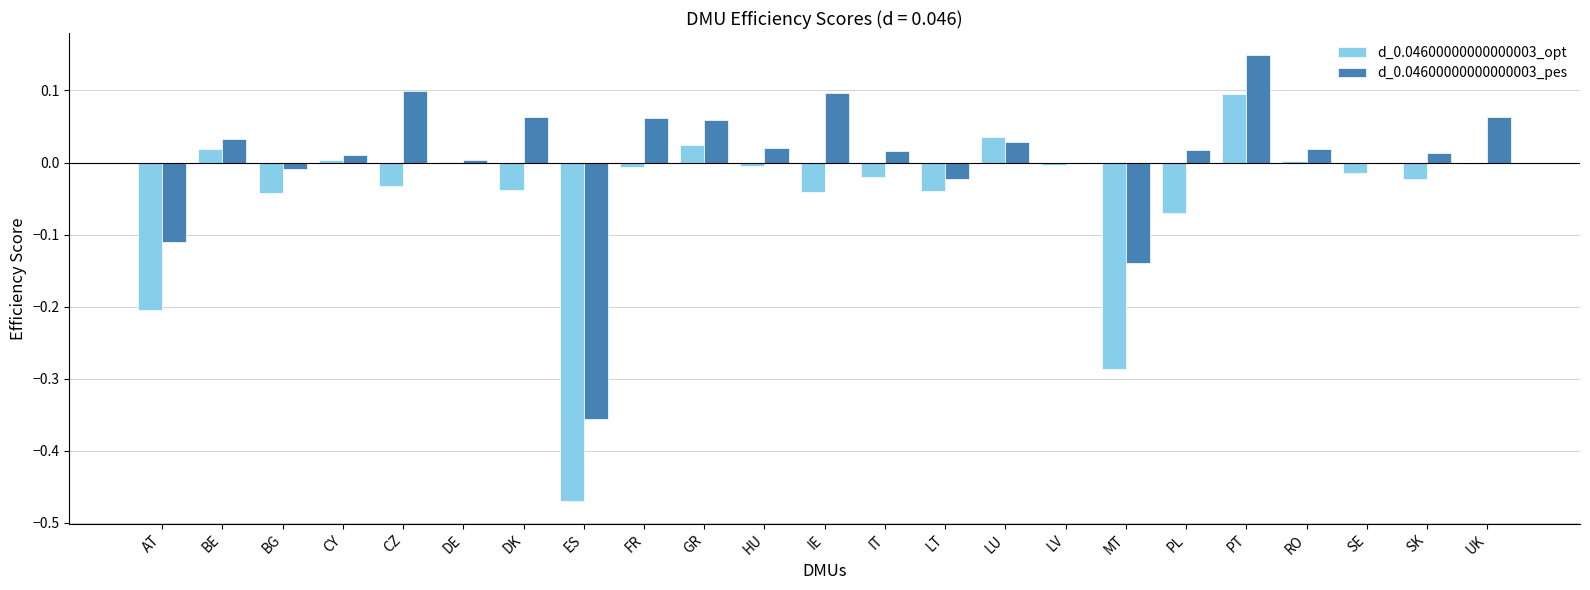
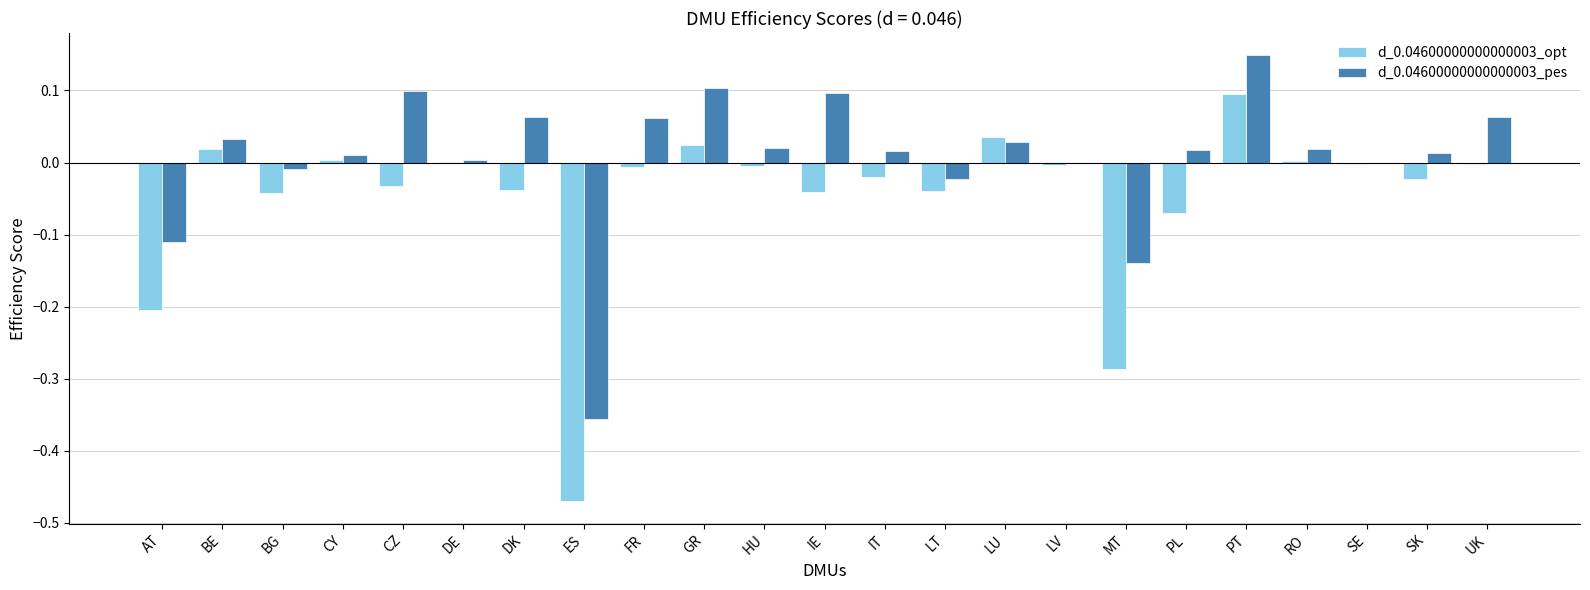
d_0.04600000000000003_pes, GR: 0.06 -> 0.10
d_0.04600000000000003_opt, SE: -0.01 -> 0.00
